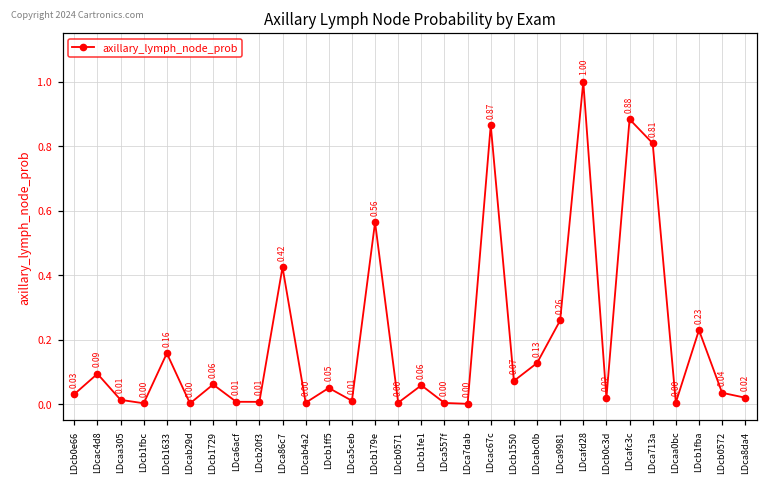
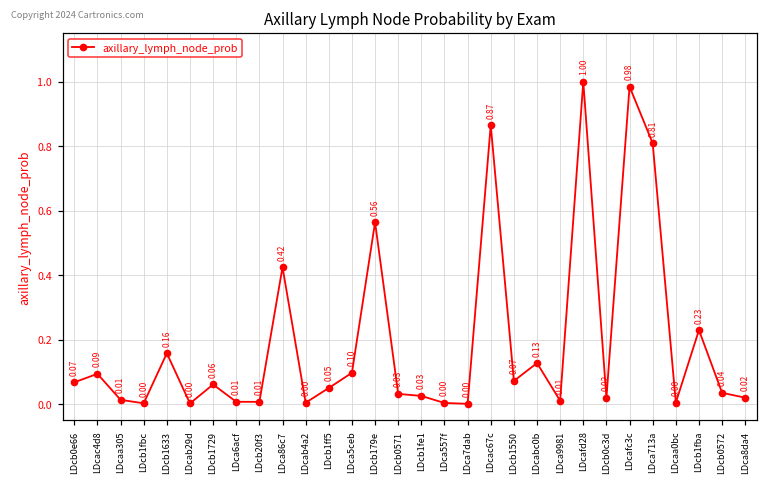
LDcb0e66: 0.03 -> 0.07
LDca5ceb: 0.01 -> 0.10
LDcb0571: 0.00 -> 0.03
LDcb1fe1: 0.06 -> 0.03
LDca9981: 0.26 -> 0.01
LDcafc3c: 0.88 -> 0.98
